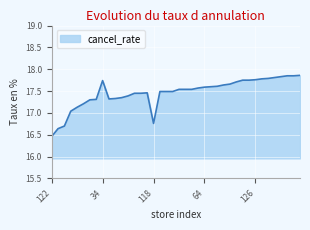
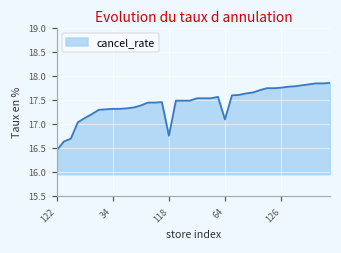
34: 17.7 -> 17.3
64: 17.6 -> 17.1
